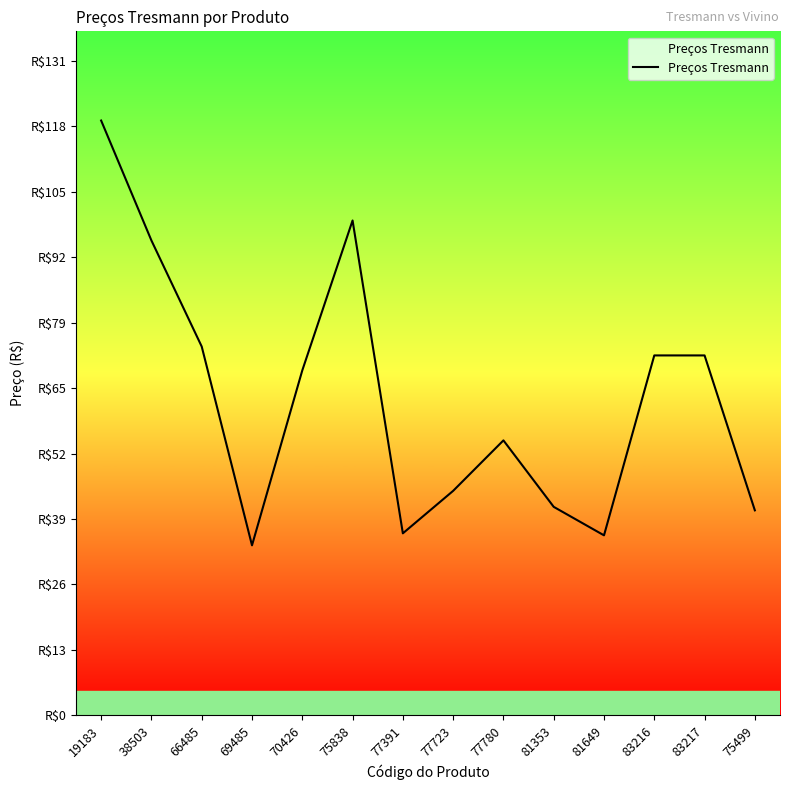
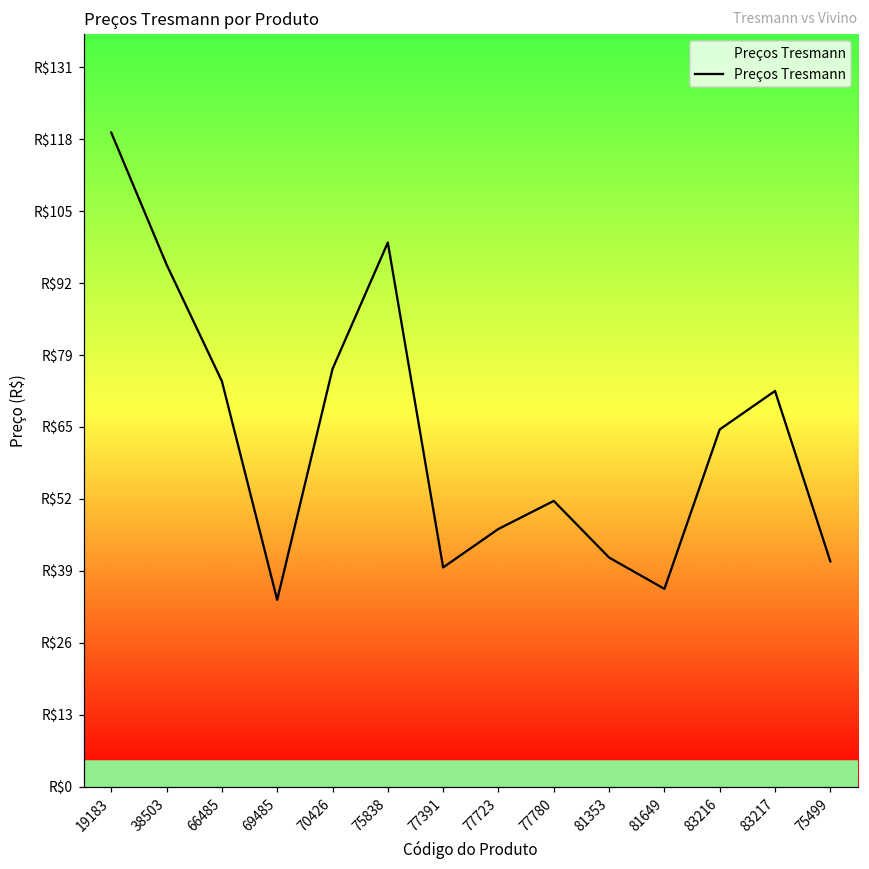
70426: R$69 -> R$76
77391: R$36 -> R$40
77723: R$45 -> R$47
77780: R$55 -> R$52
83216: R$72 -> R$65
